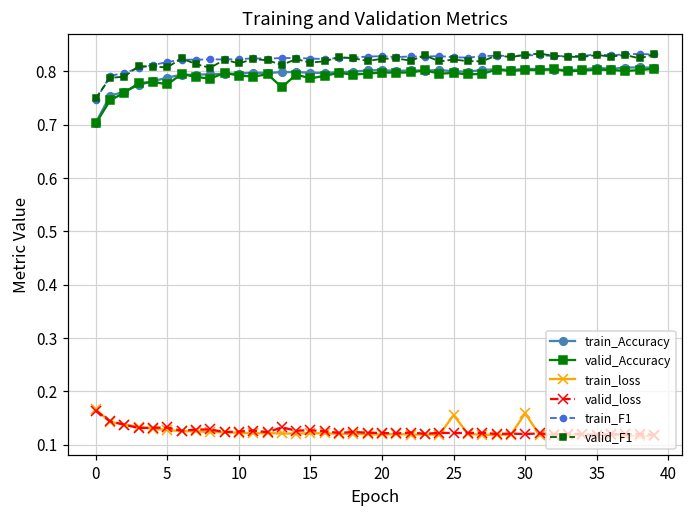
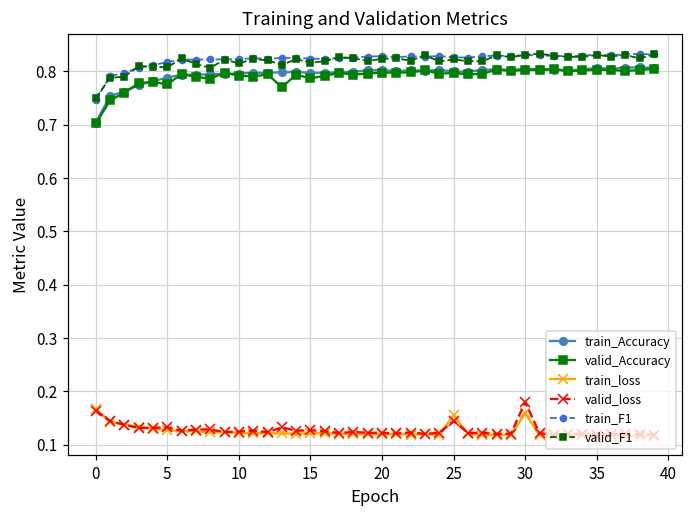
valid_loss, 25: 0.12 -> 0.14
valid_loss, 30: 0.12 -> 0.18
